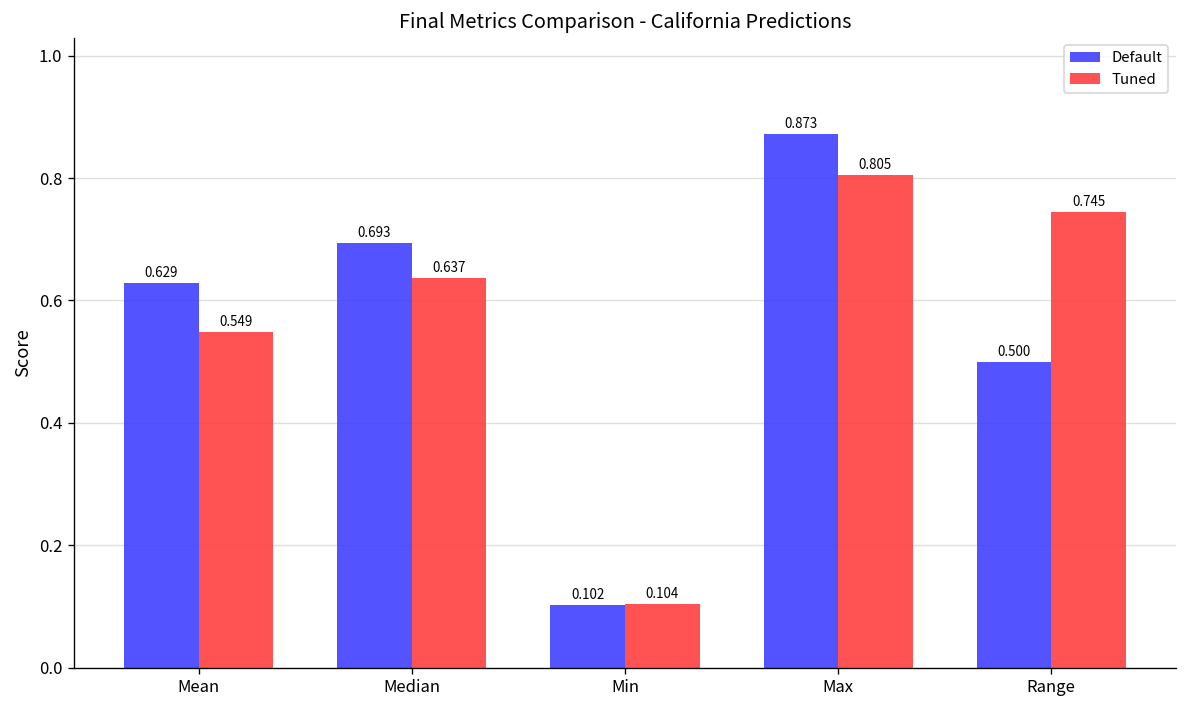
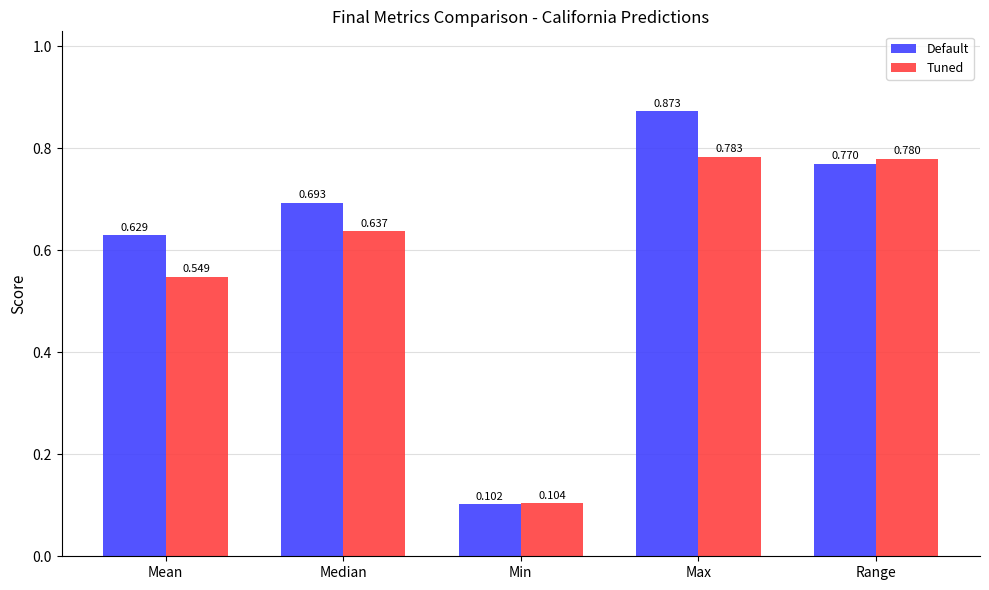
Tuned, Max: 0.805 -> 0.783
Default, Range: 0.500 -> 0.770
Tuned, Range: 0.745 -> 0.780
